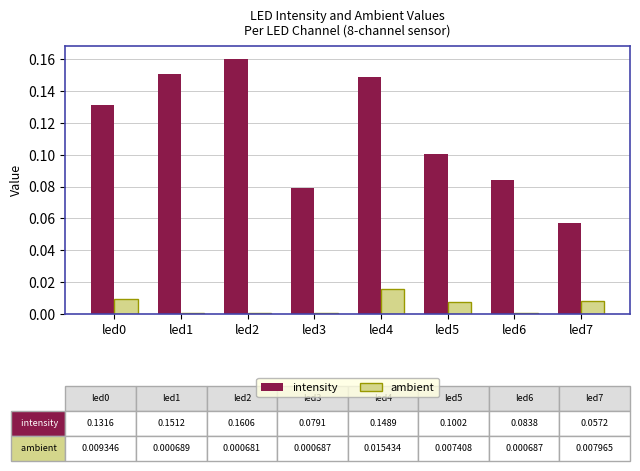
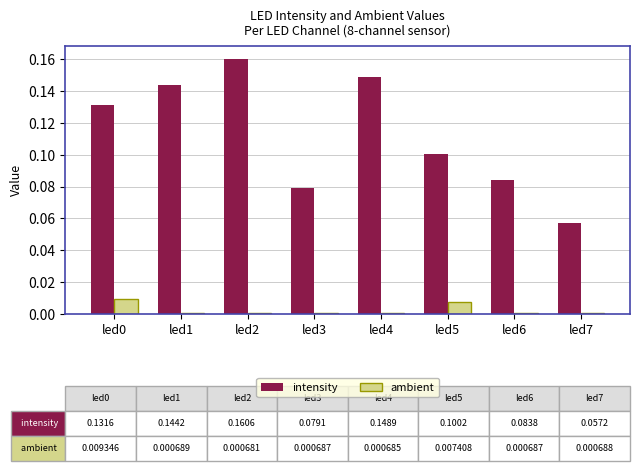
intensity, led1: 0.1512 -> 0.1442
ambient, led4: 0.015434 -> 0.000685
ambient, led7: 0.007965 -> 0.000688
